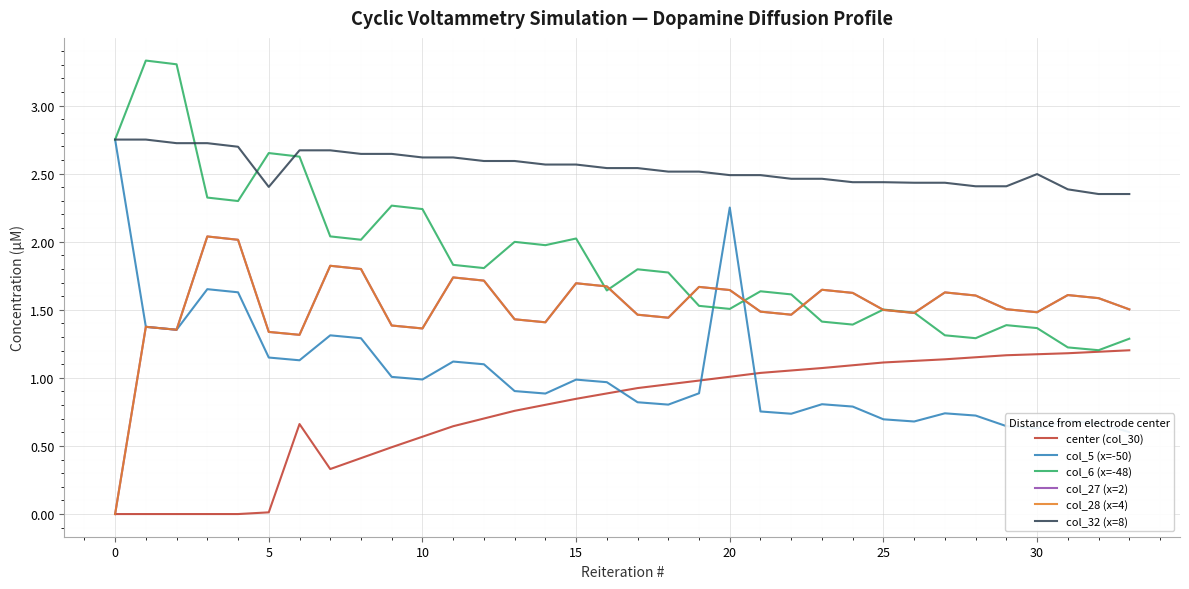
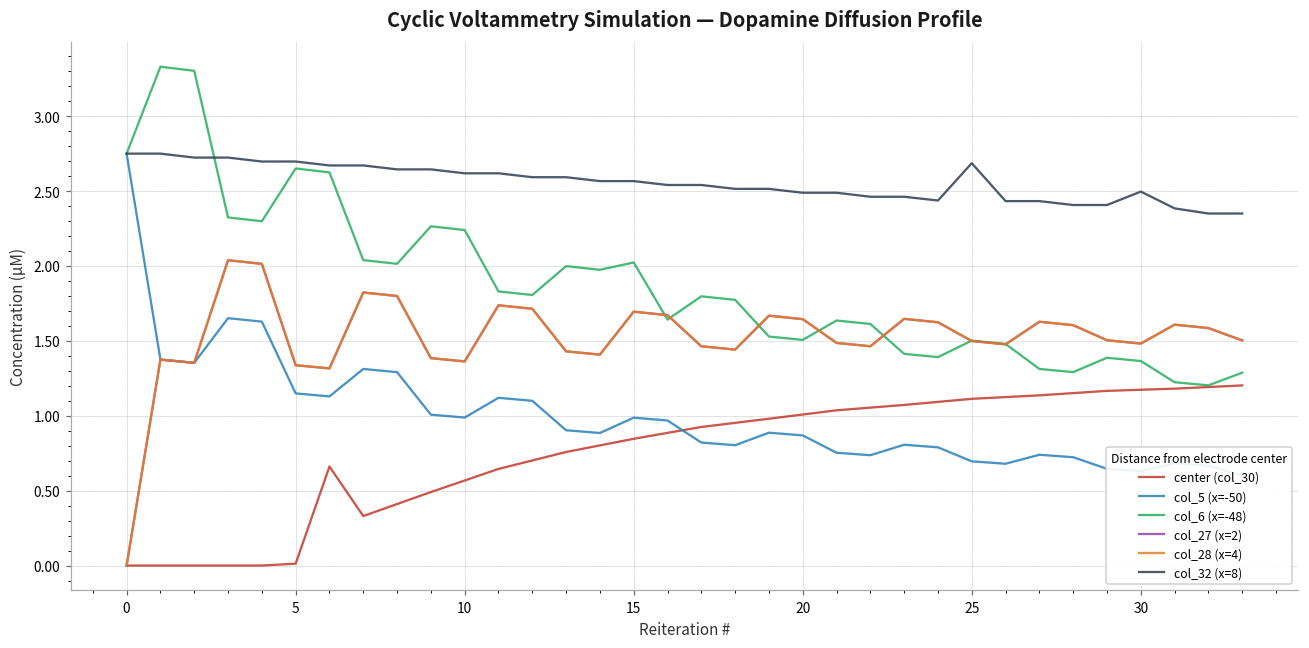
col_32 (x=8), 5: 2.40 -> 2.70
col_5 (x=-50), 20: 2.25 -> 0.87
col_32 (x=8), 25: 2.44 -> 2.69
